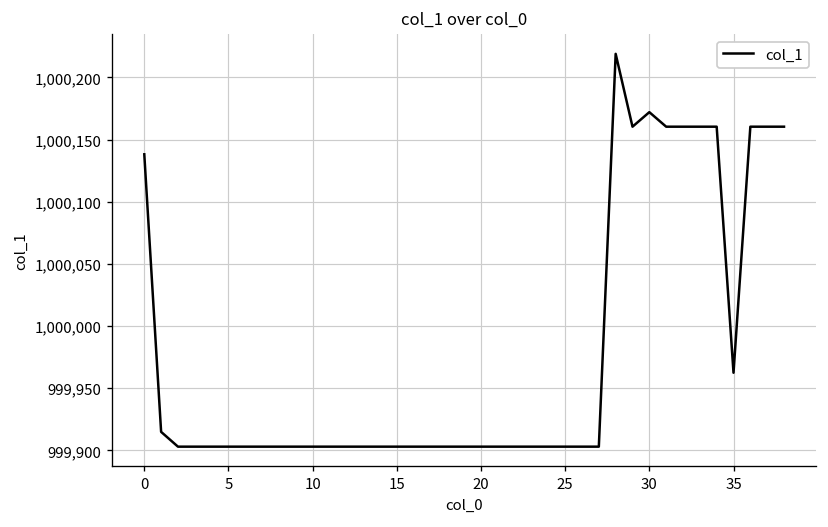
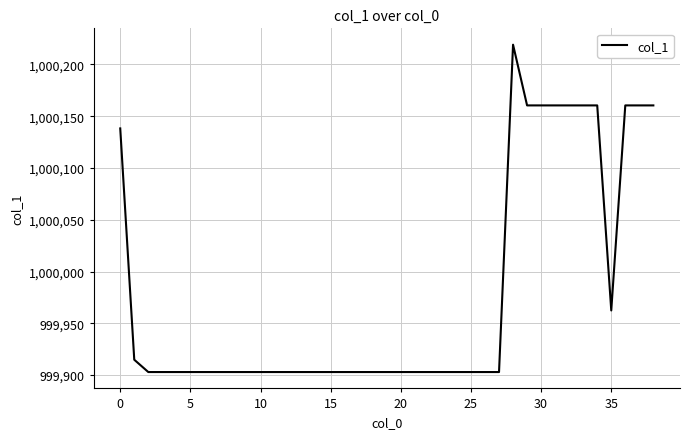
30: 1,000,172 -> 1,000,160
